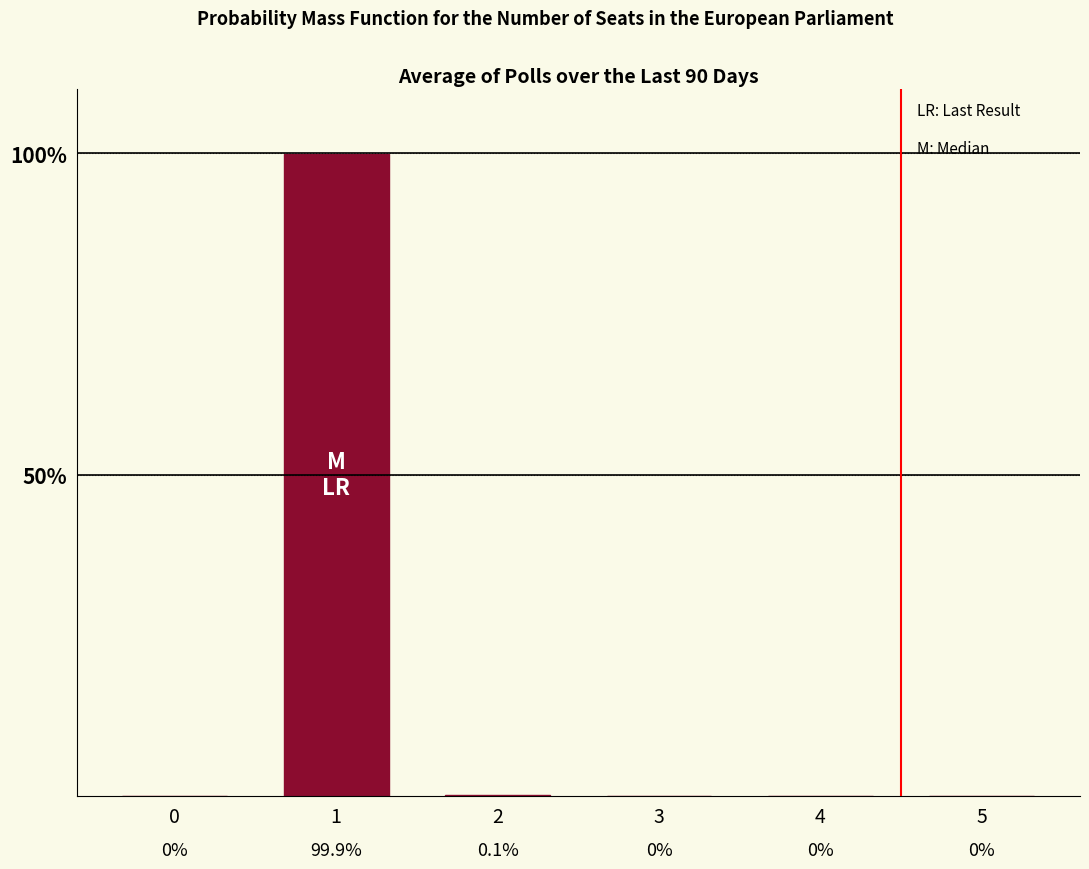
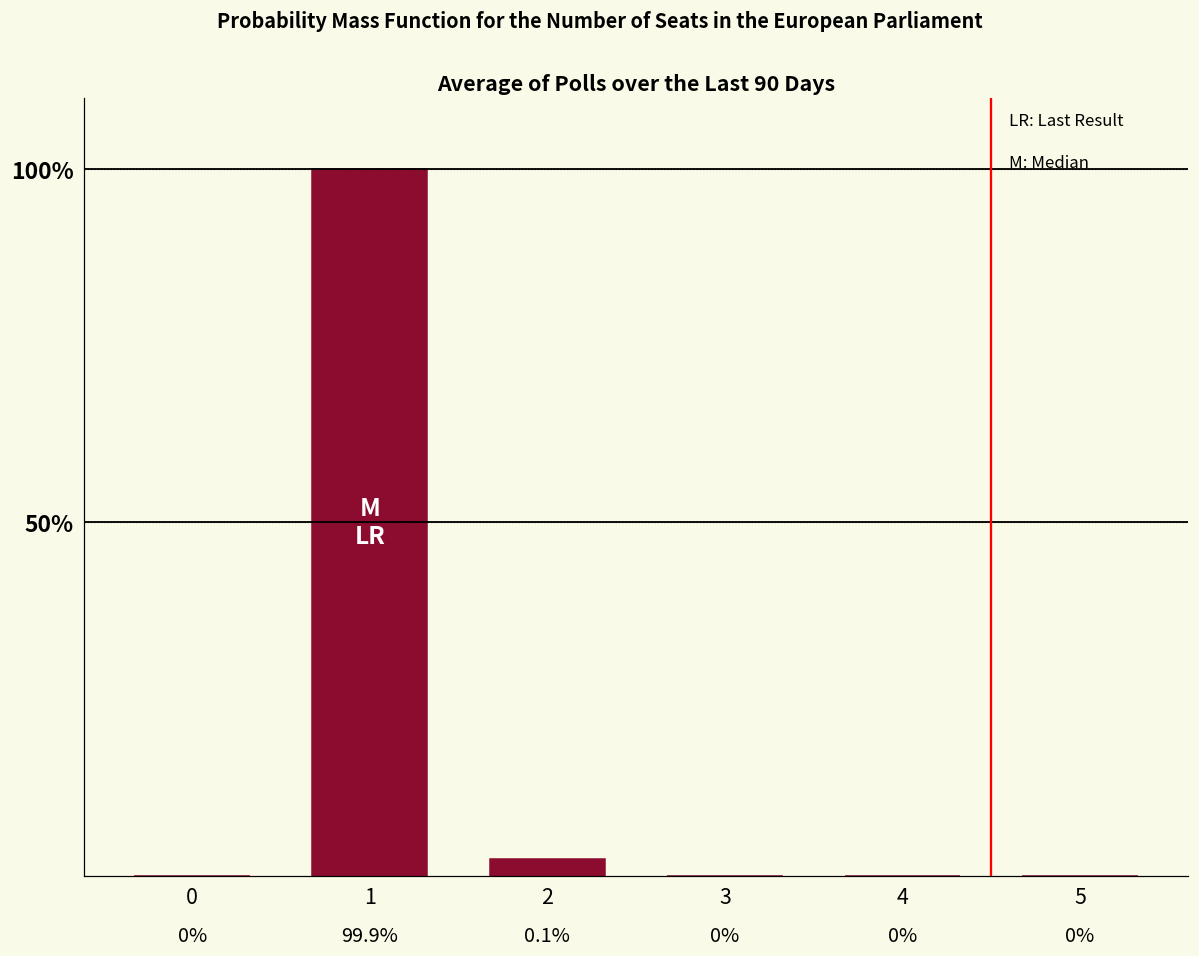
2: 0% -> 2%
